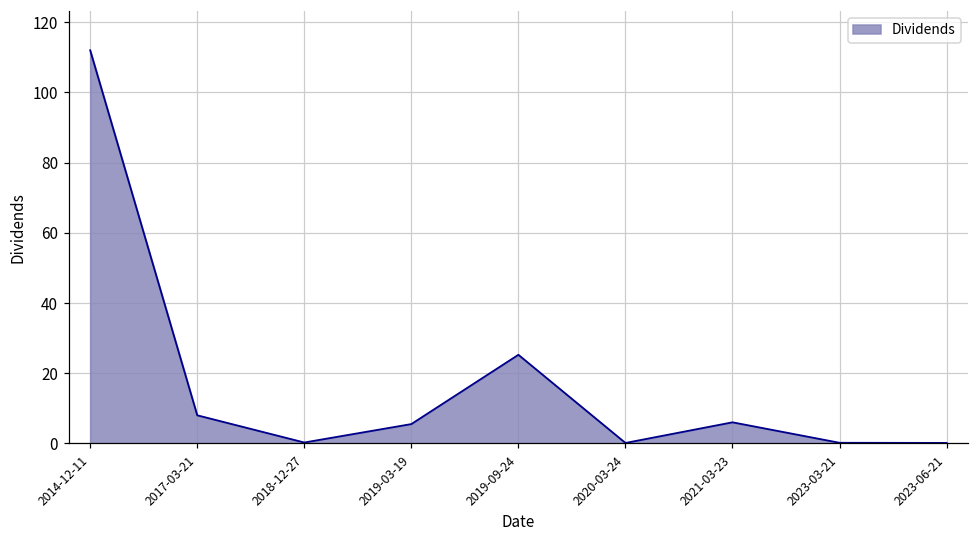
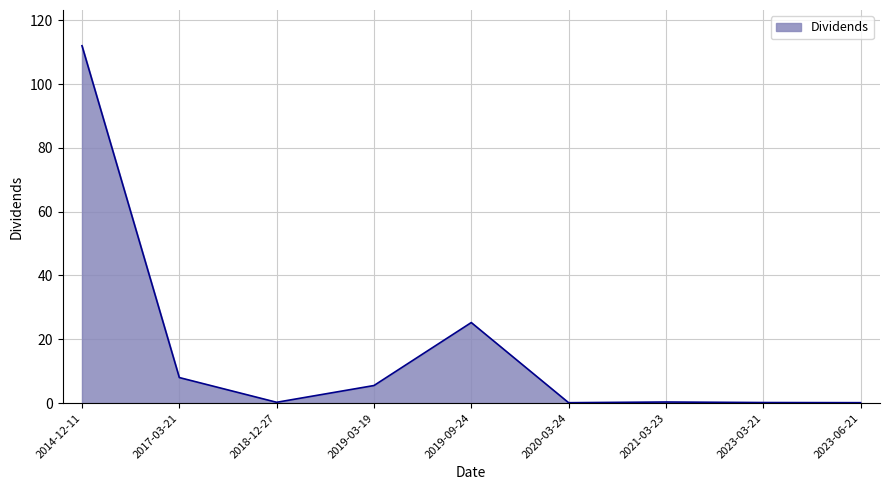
2021-03-23: 6 -> 0
